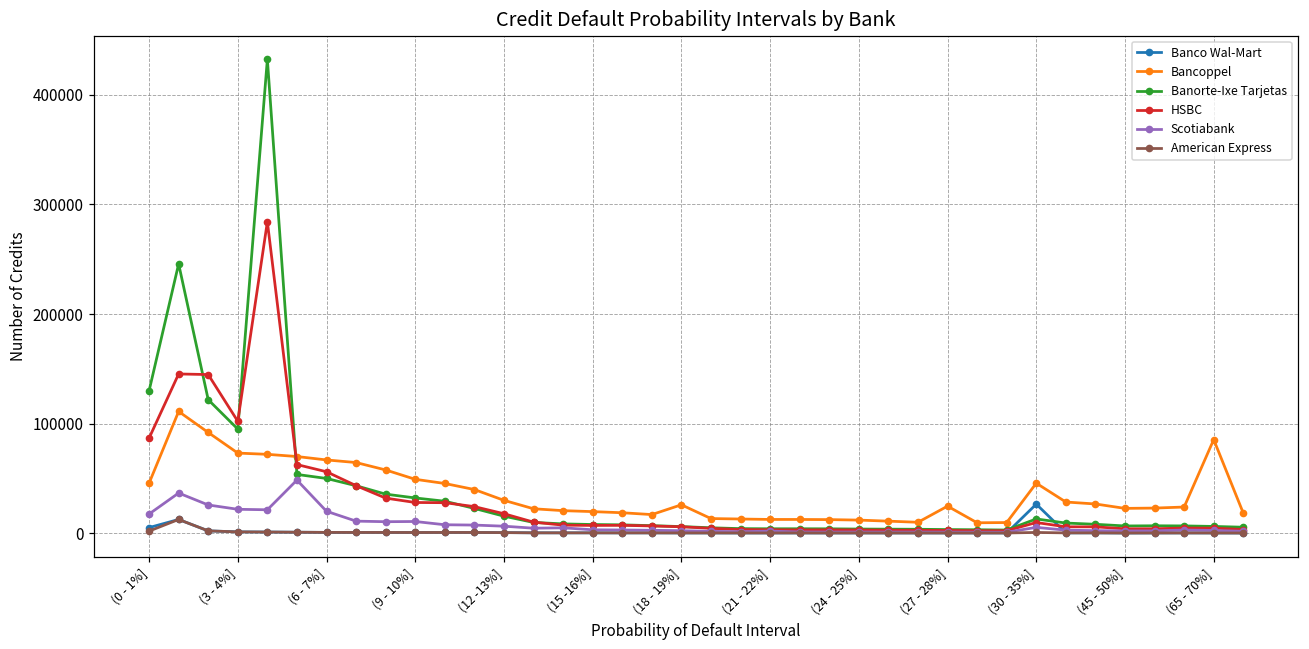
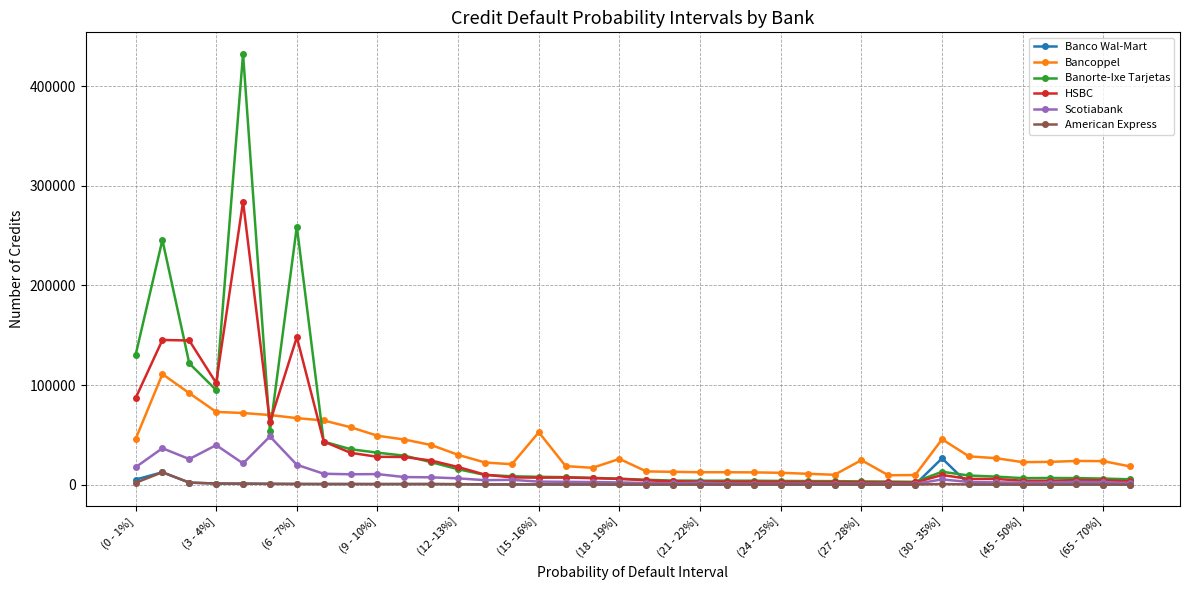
Scotiabank, (3 - 4%]: 20000 -> 40000
Banorte-Ixe Tarjetas, (6 - 7%]: 50000 -> 260000
HSBC, (6 - 7%]: 60000 -> 150000
Bancoppel, (15 -16%]: 20000 -> 50000
Bancoppel, (65 - 70%]: 90000 -> 20000
